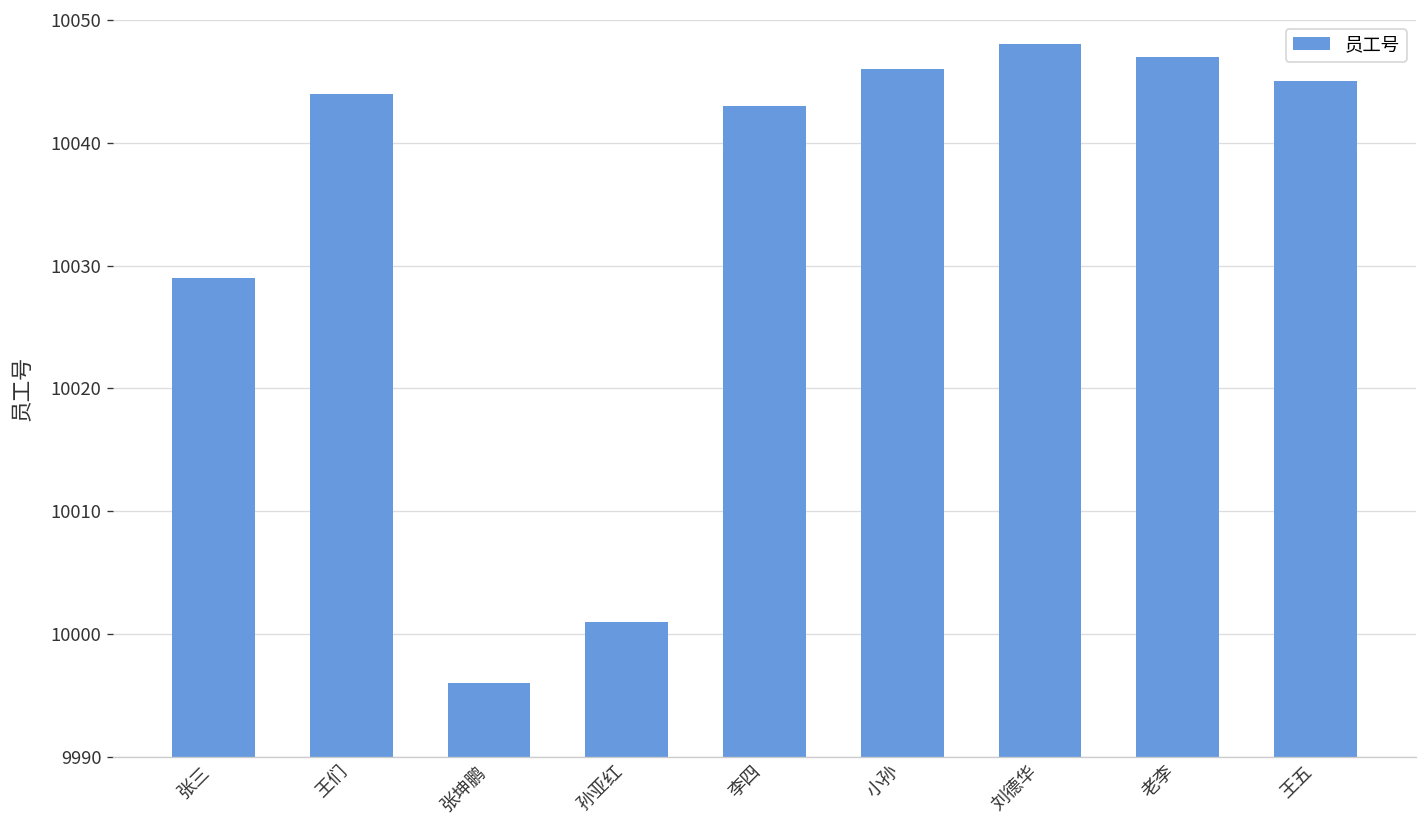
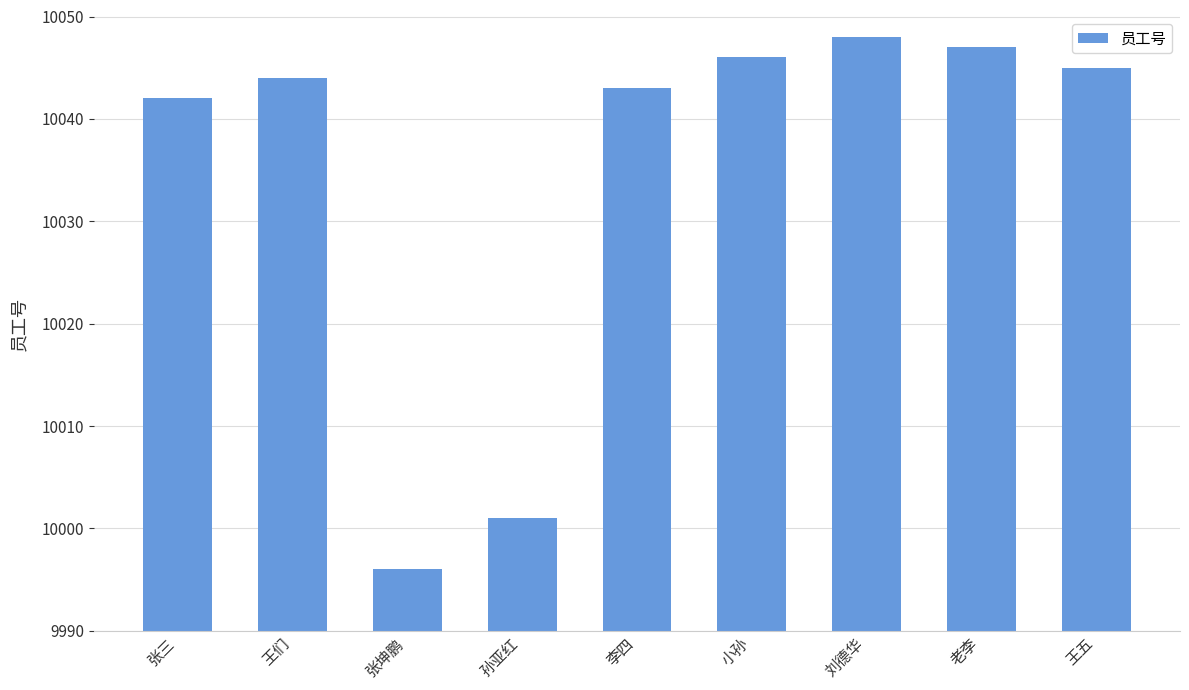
张三: 10029 -> 10042
